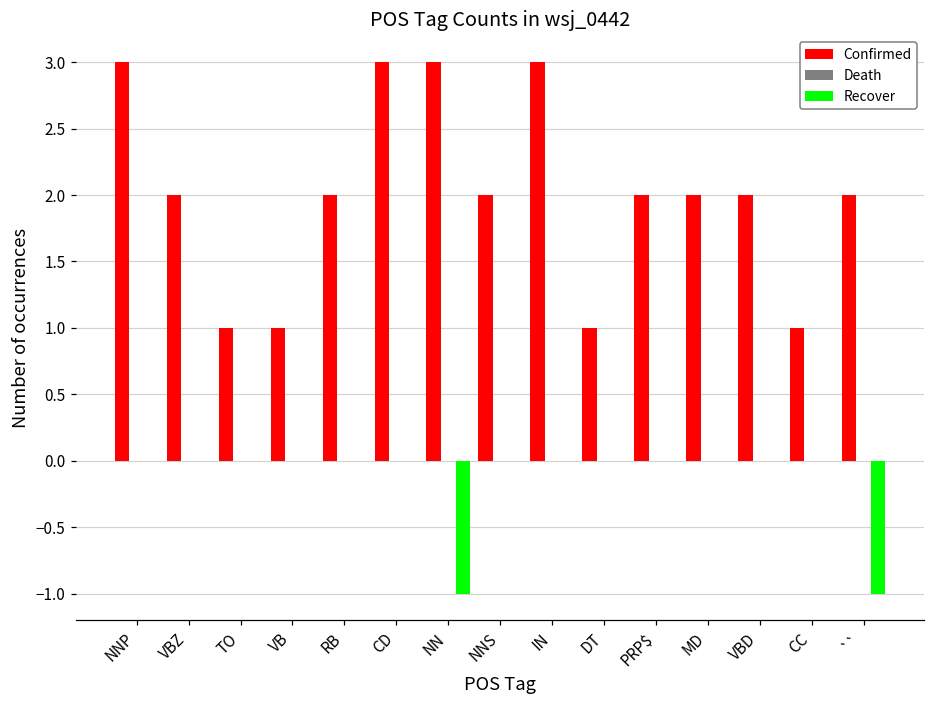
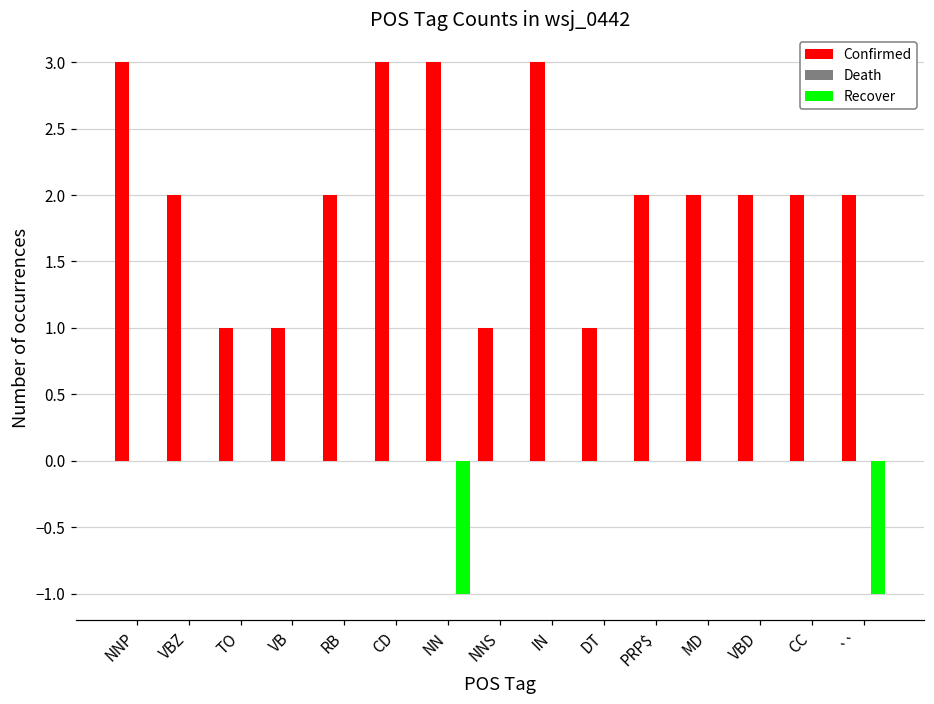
Confirmed, NNS: 2 -> 1
Confirmed, CC: 1 -> 2
